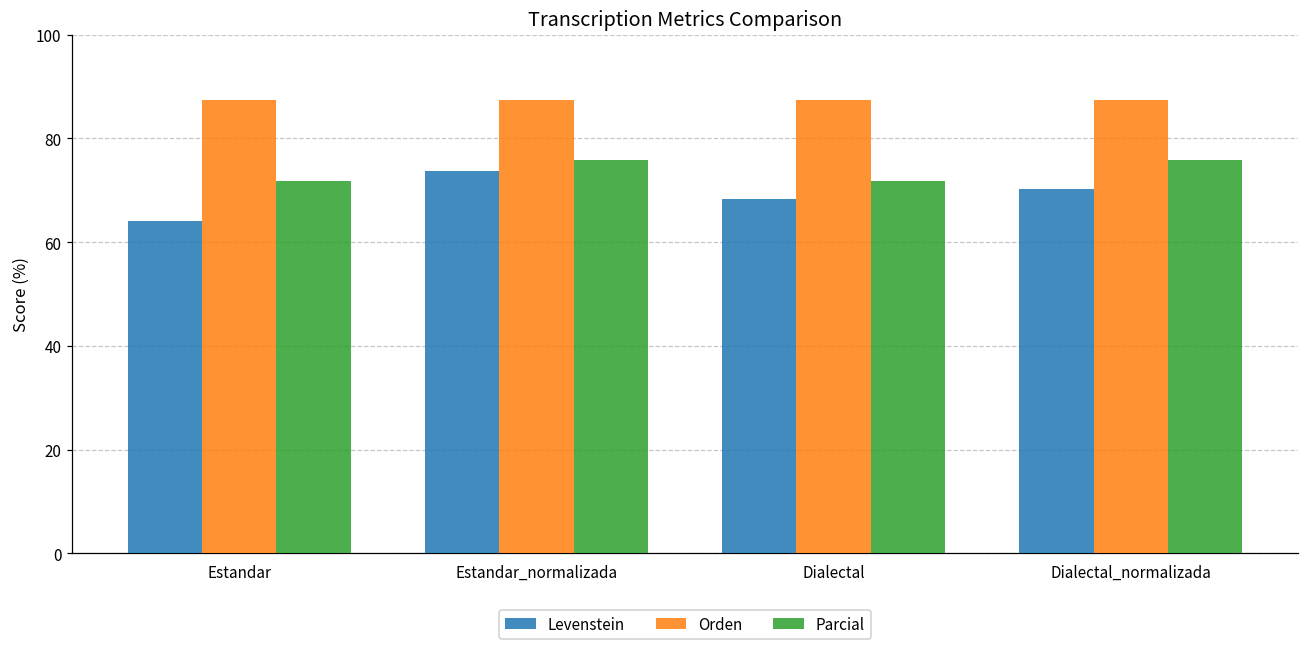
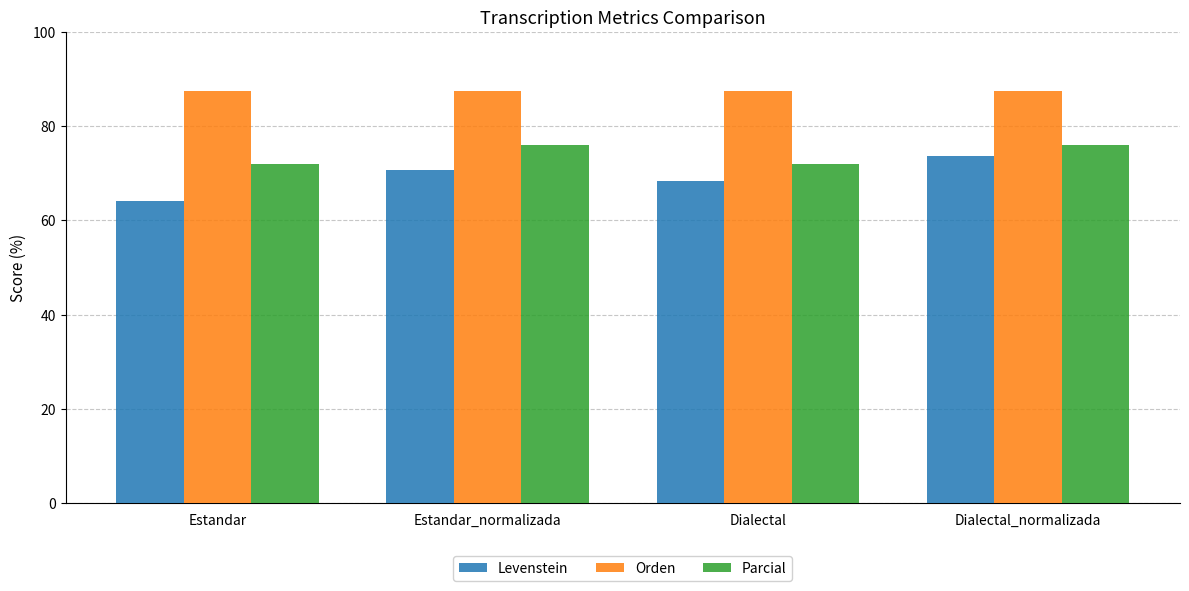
Levenstein, Estandar_normalizada: 74 -> 71
Levenstein, Dialectal_normalizada: 70 -> 74
